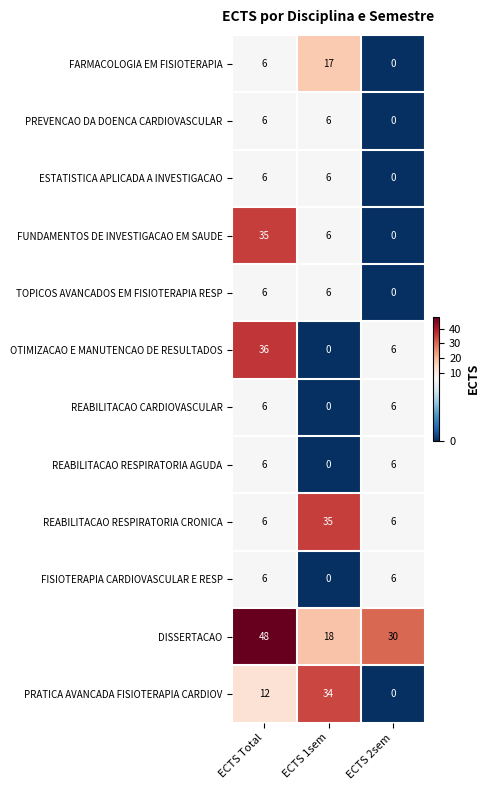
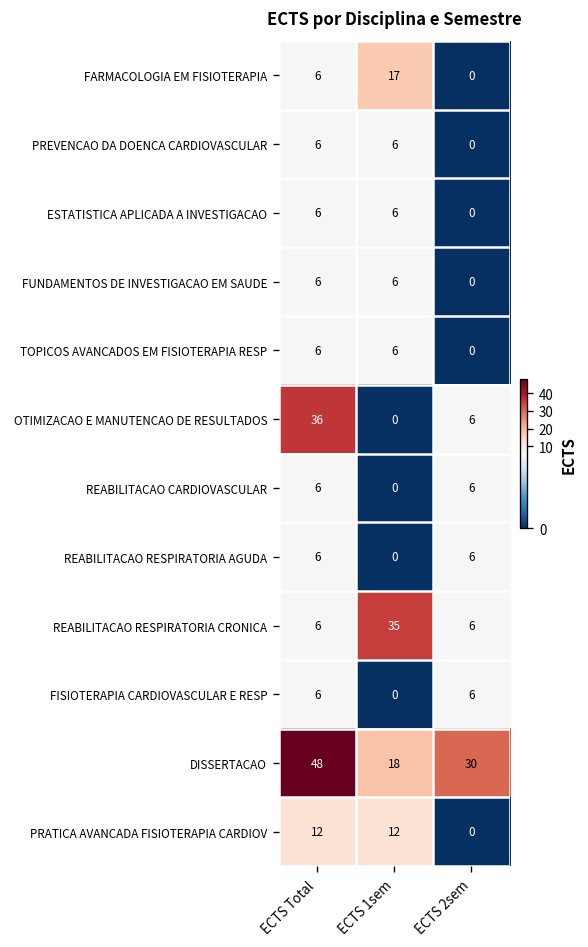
FUNDAMENTOS DE INVESTIGACAO EM SAUDE, ECTS Total: 35 -> 6
PRATICA AVANCADA FISIOTERAPIA CARDIOV, ECTS 1sem: 34 -> 12
